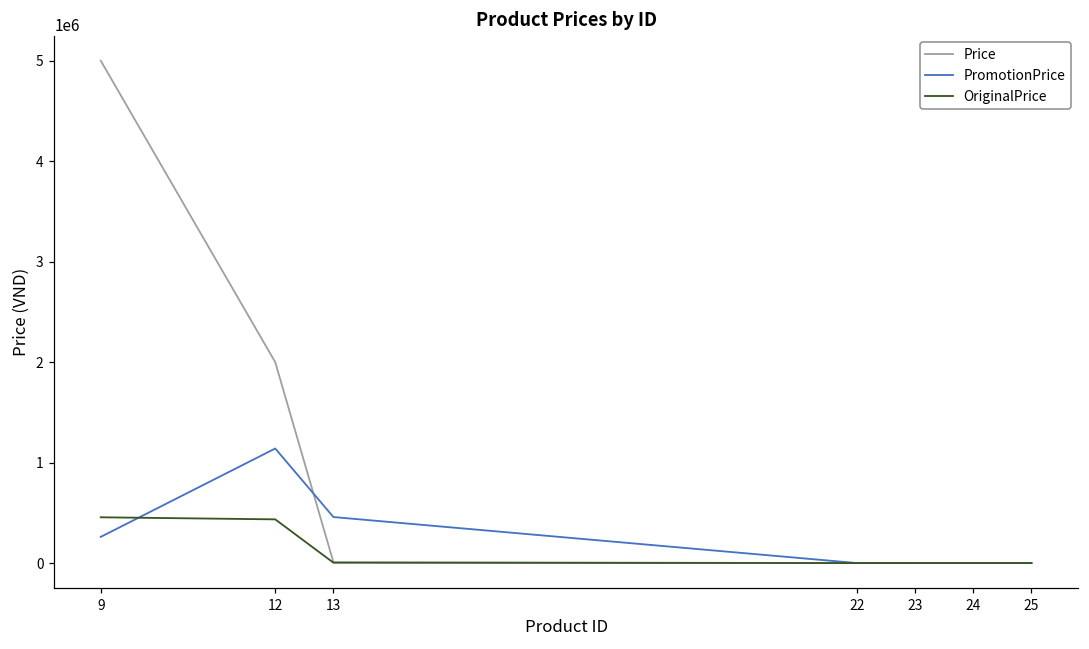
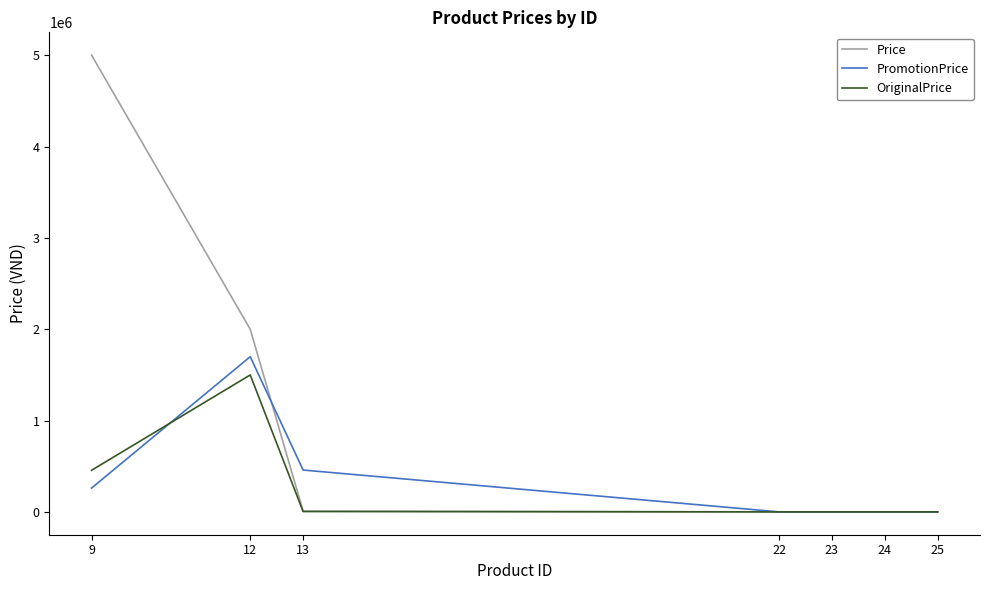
PromotionPrice, 12: 1100000 -> 1700000
OriginalPrice, 12: 400000 -> 1500000
